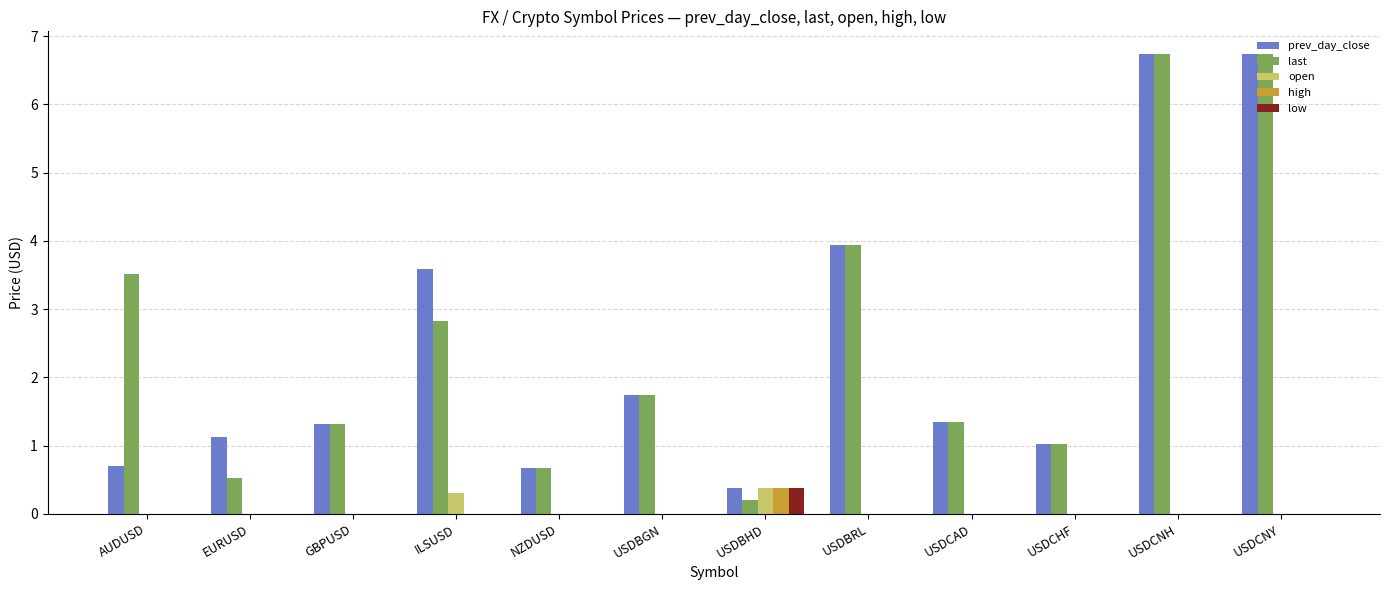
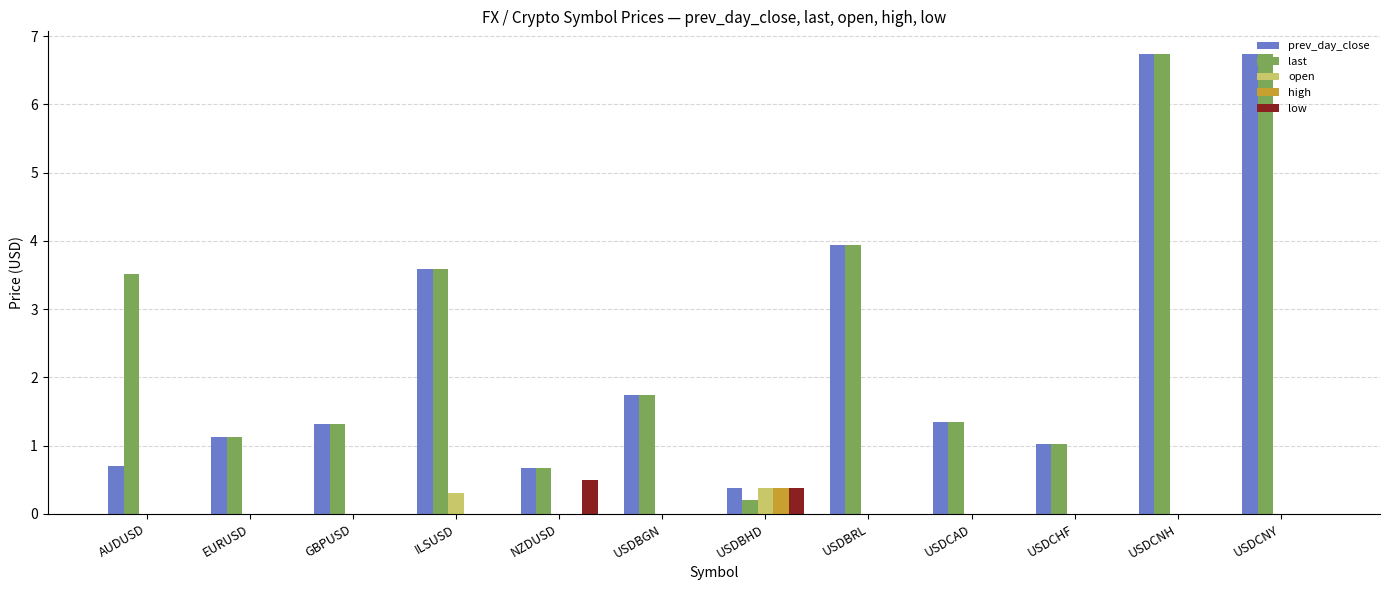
last, EURUSD: 0.5 -> 1.1
last, ILSUSD: 2.8 -> 3.6
low, NZDUSD: 0.0 -> 0.5
